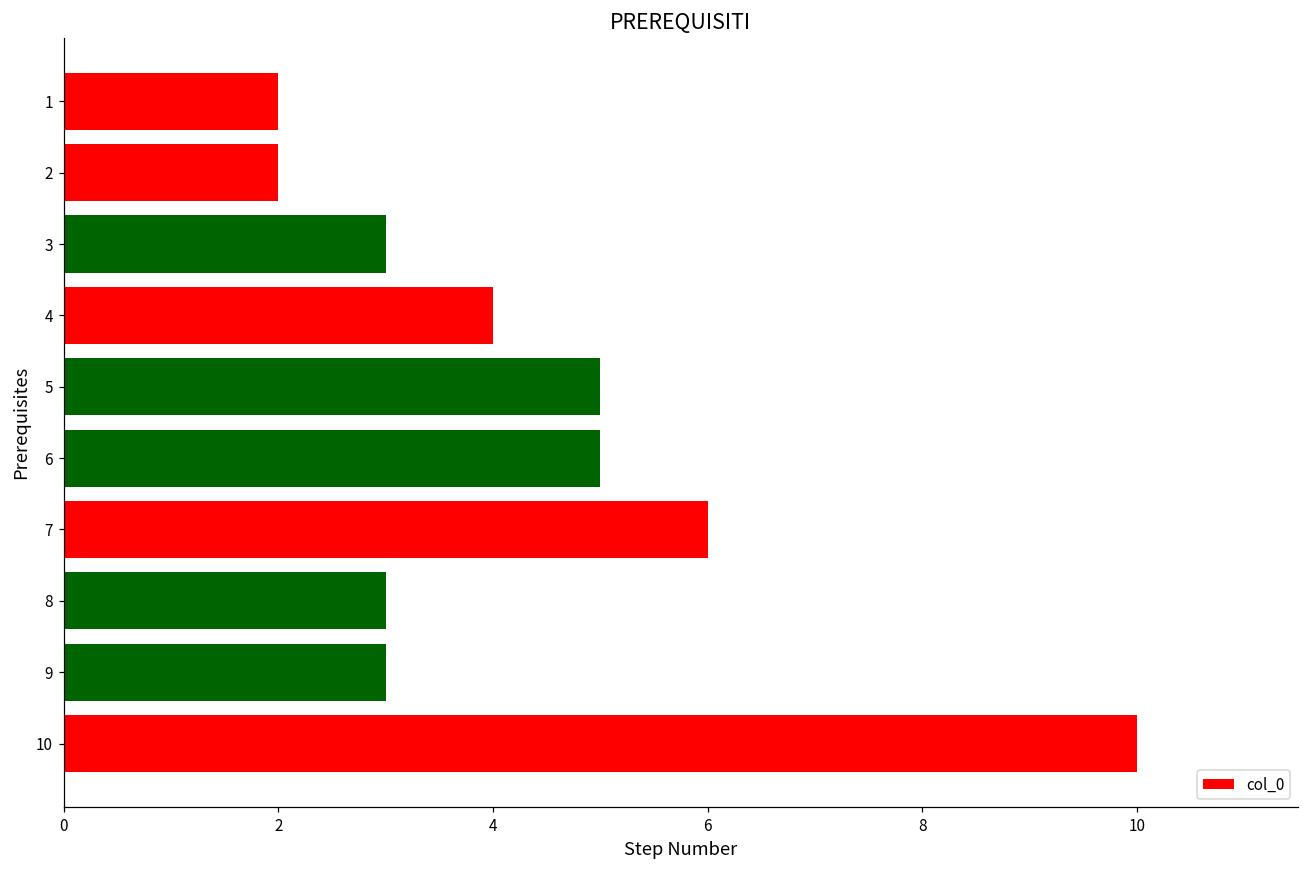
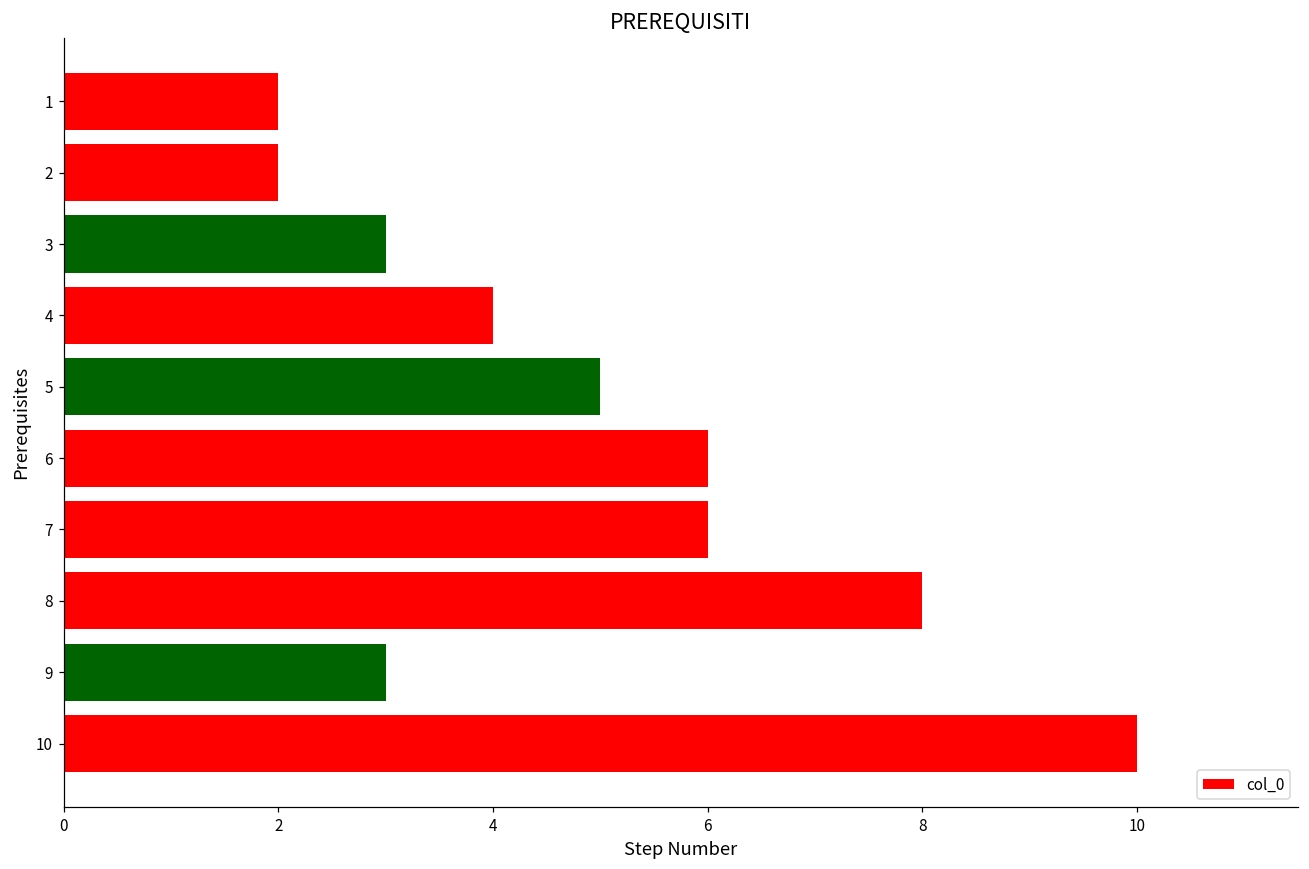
6: 5 -> 6
8: 3 -> 8
